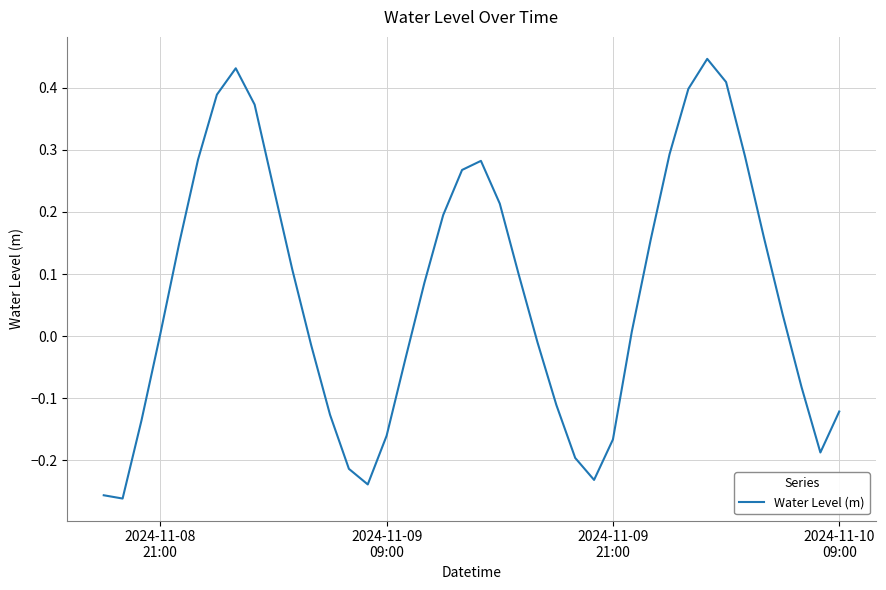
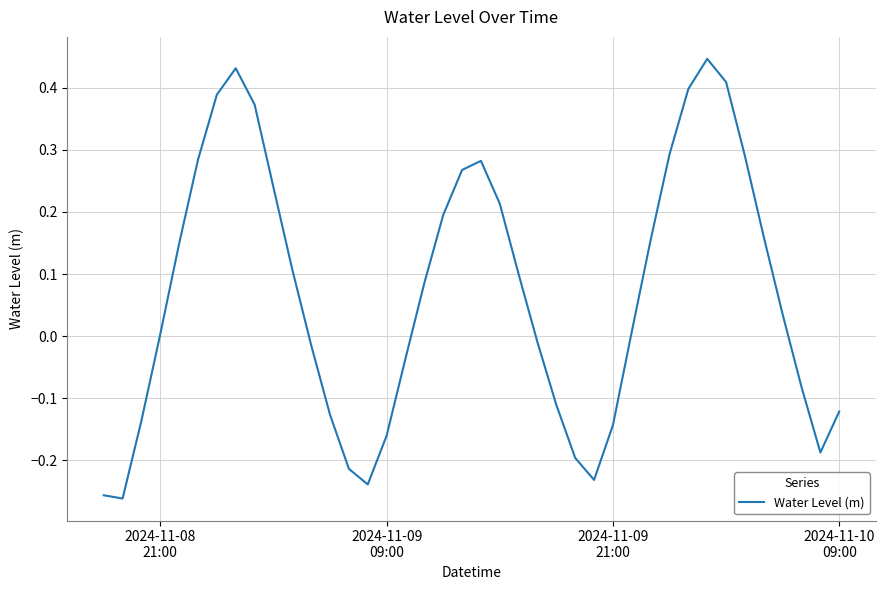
2024-11-09 21:00: -0.17 -> -0.14
